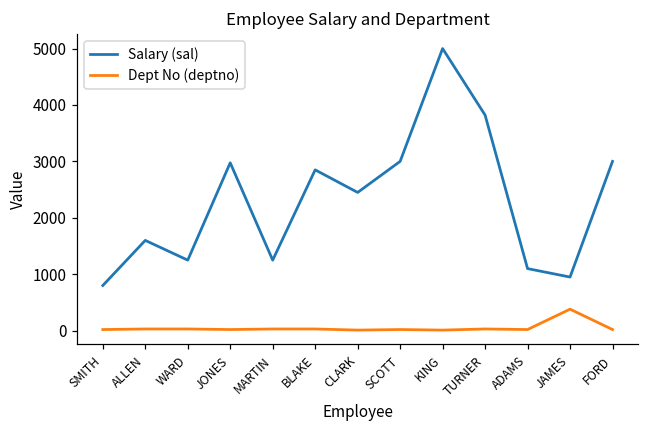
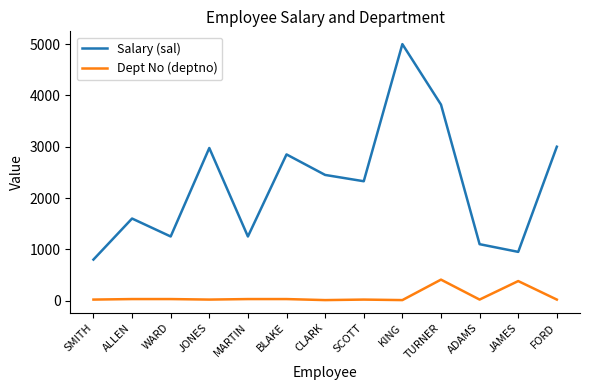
Salary (sal), SCOTT: 3000 -> 2300
Dept No (deptno), TURNER: 0 -> 400
